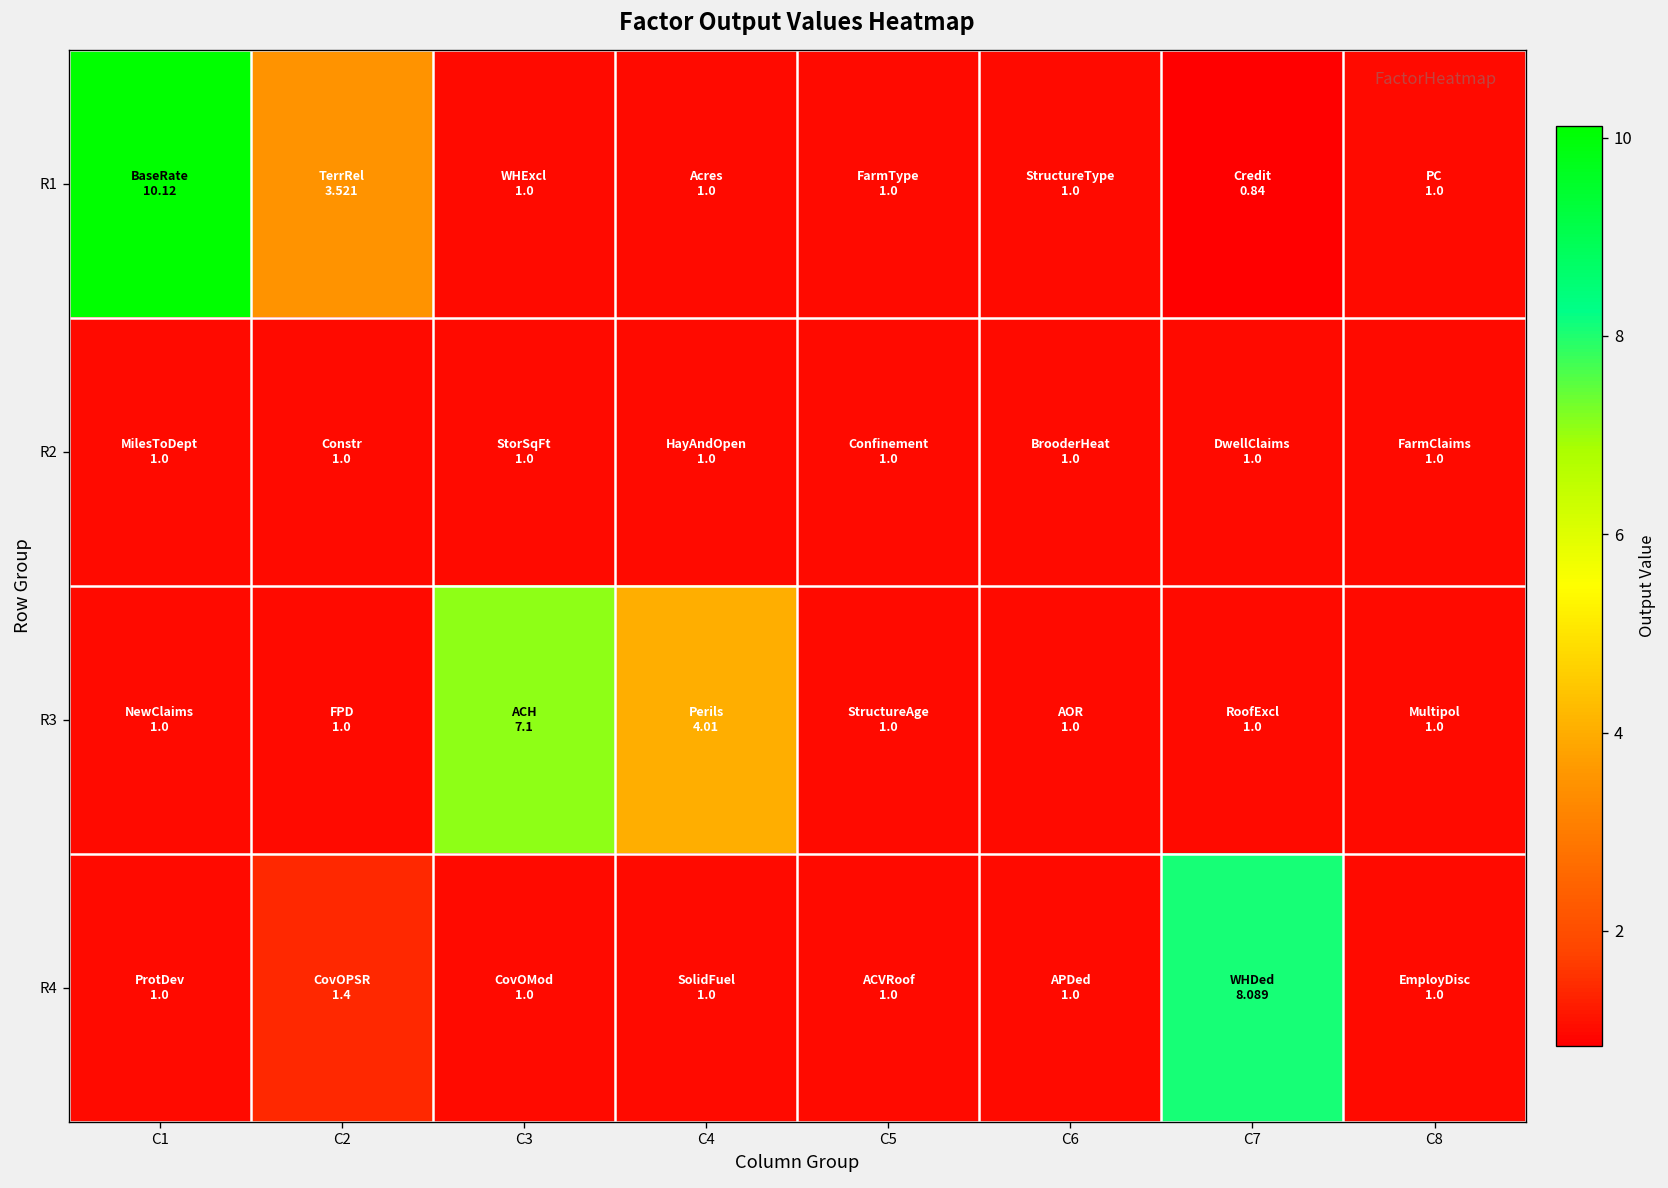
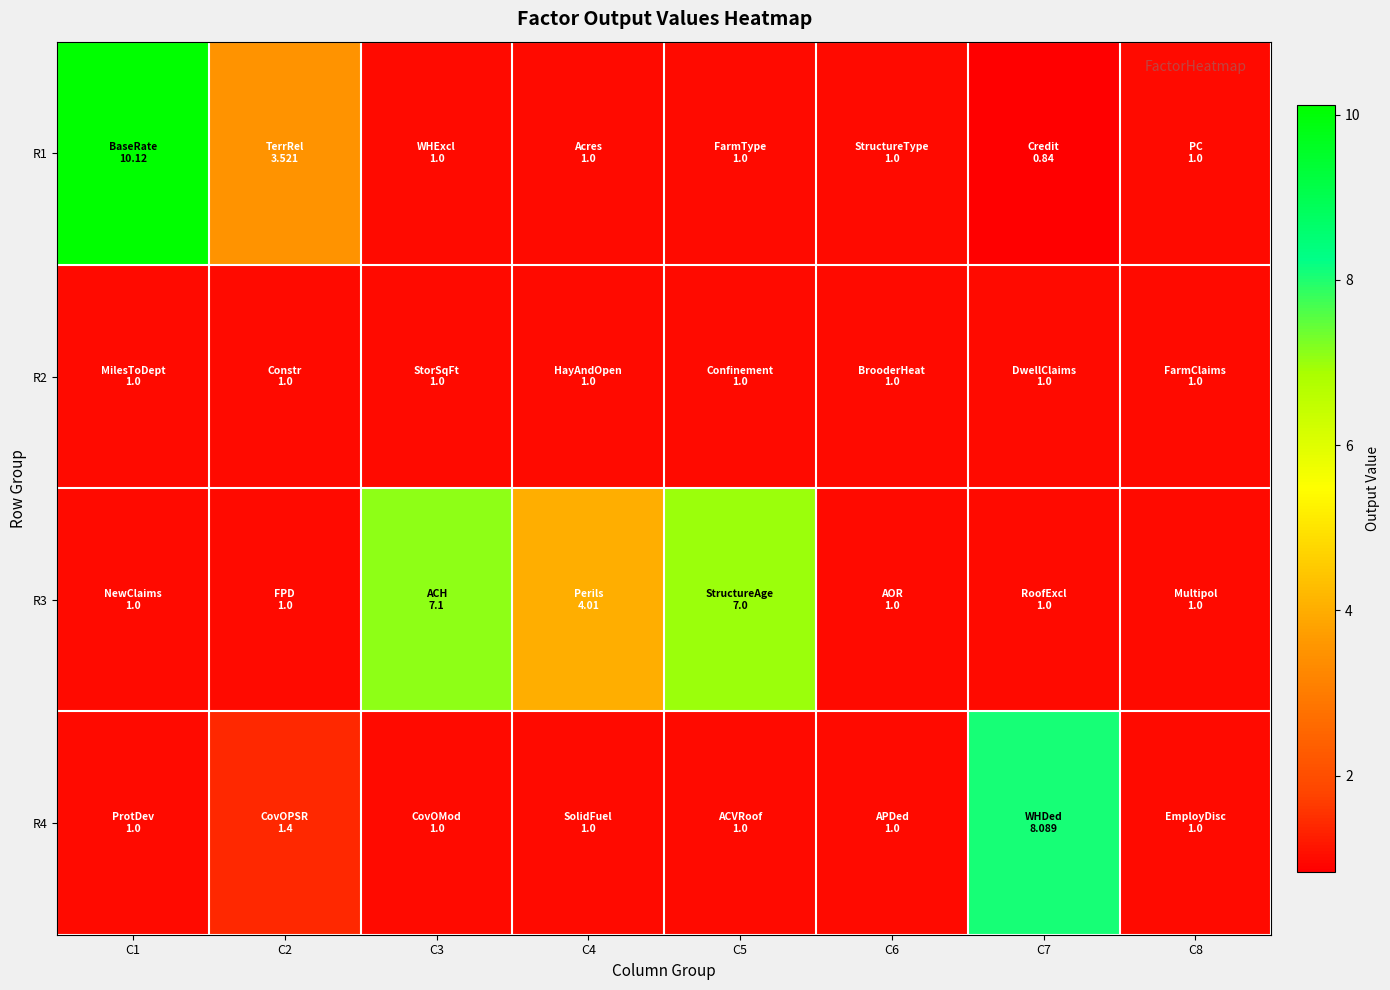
R3, C5: 1.0 -> 7.0
